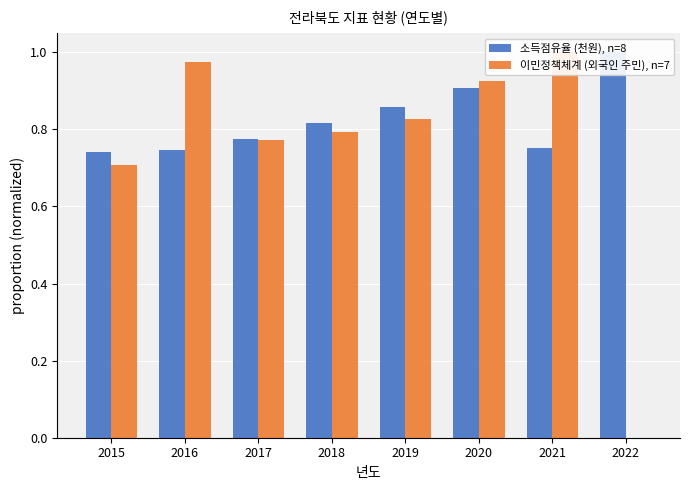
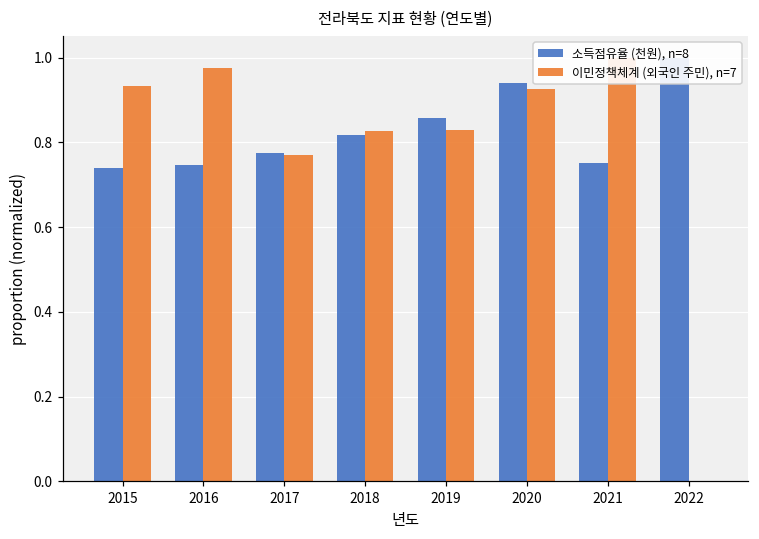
이민정책체계 (외국인 주민), n=7, 2015: 0.71 -> 0.93
이민정책체계 (외국인 주민), n=7, 2018: 0.79 -> 0.83
소득점유율 (천원), n=8, 2020: 0.91 -> 0.94
